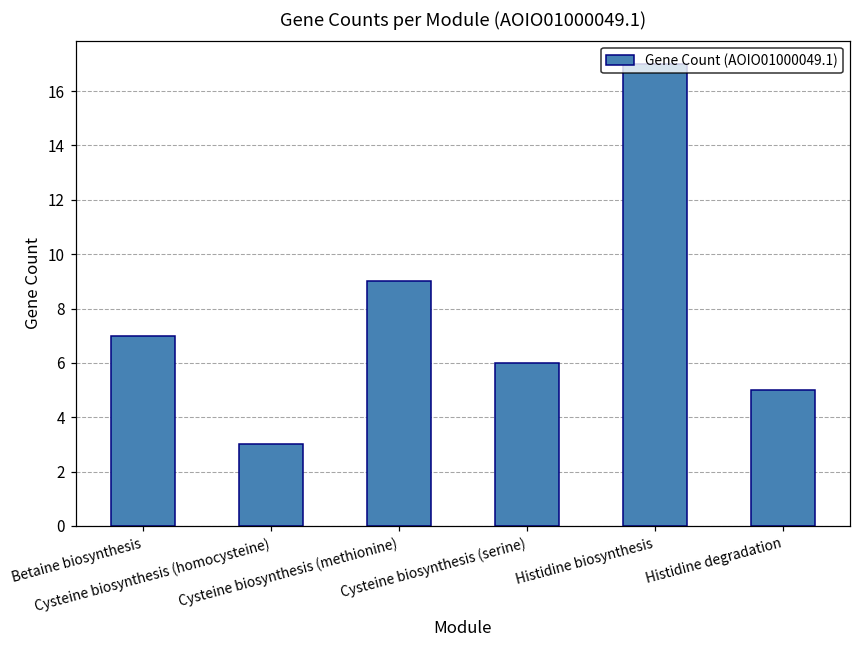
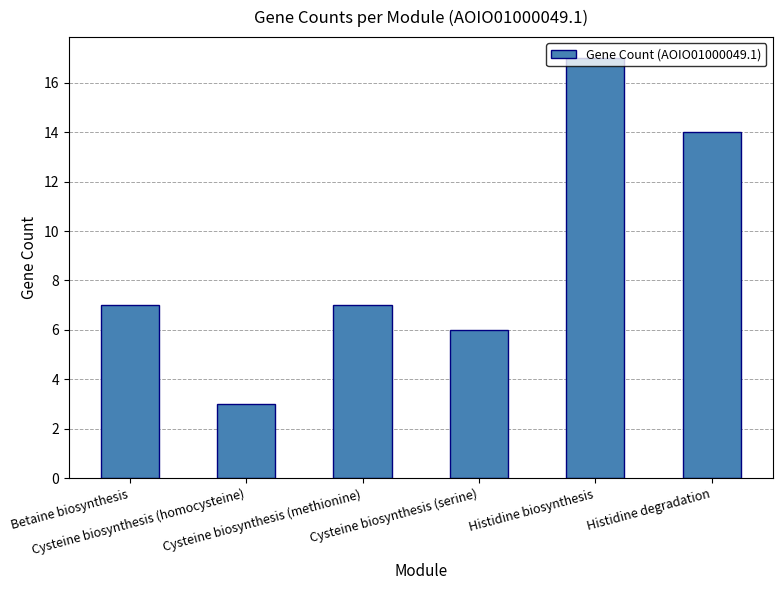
Cysteine biosynthesis (methionine): 9 -> 7
Histidine degradation: 5 -> 14
